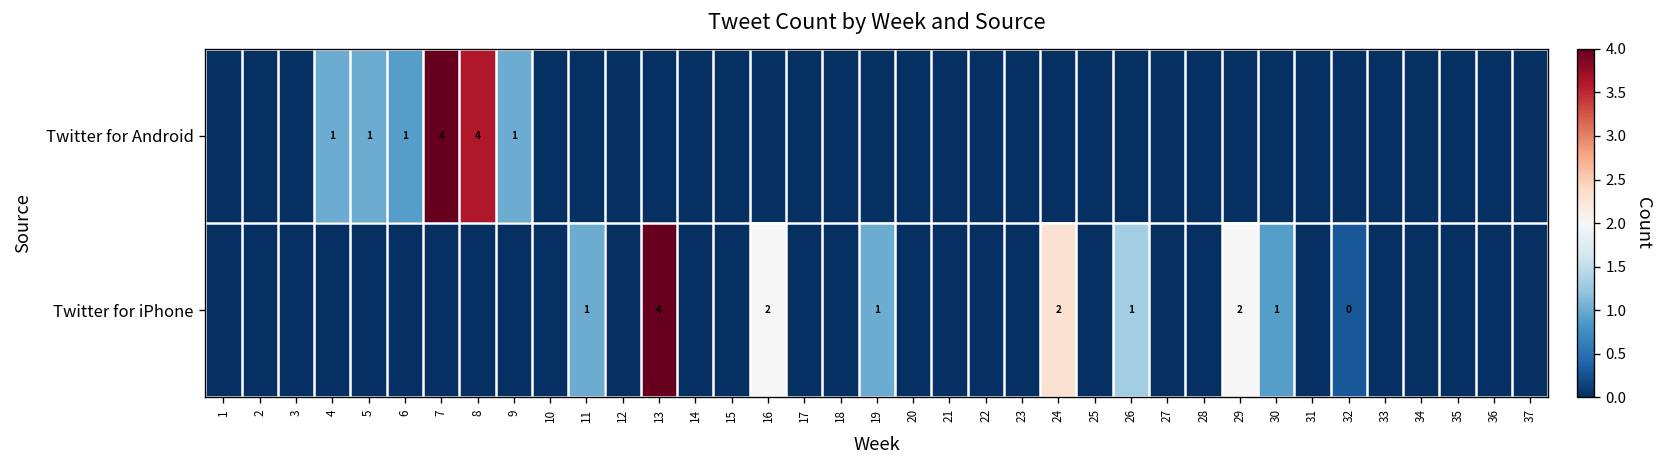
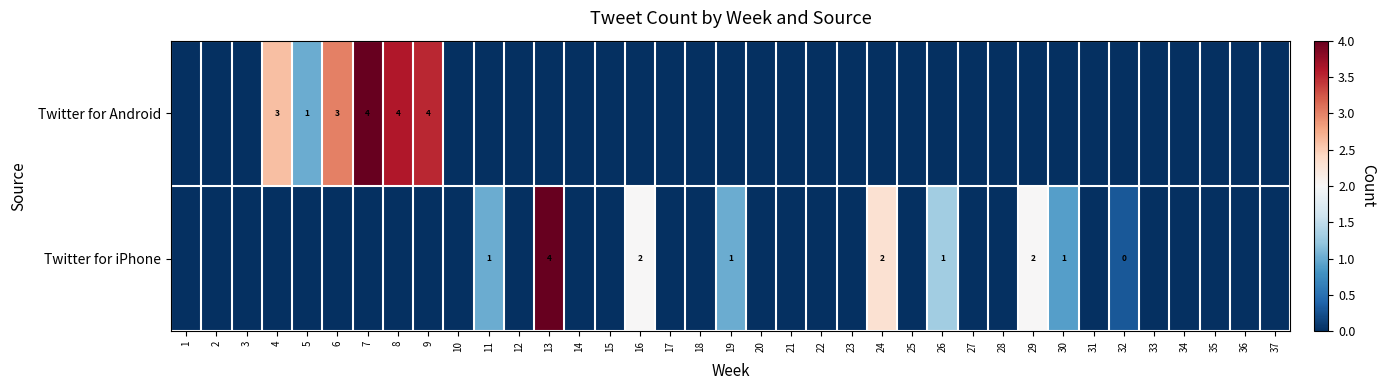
Twitter for Android, 4: 1 -> 3
Twitter for Android, 6: 1 -> 3
Twitter for Android, 9: 1 -> 4
